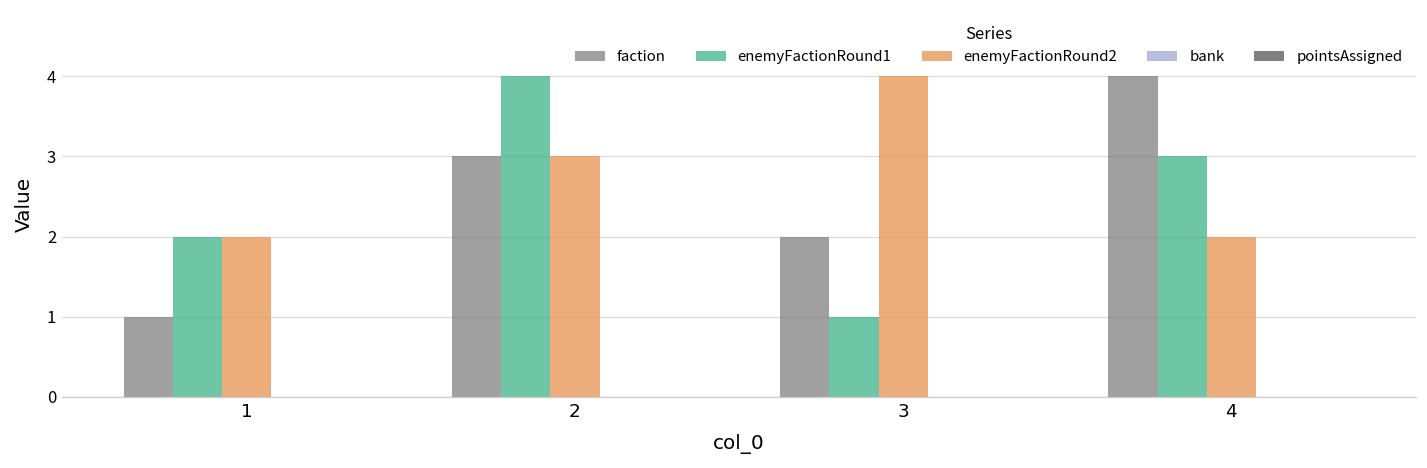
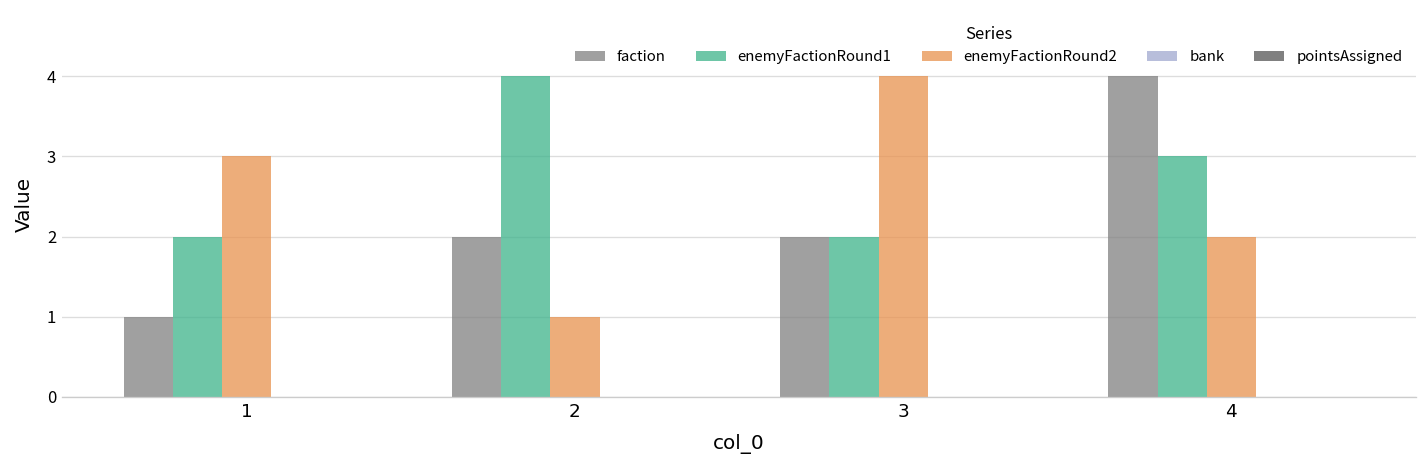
enemyFactionRound2, 1: 2 -> 3
faction, 2: 3 -> 2
enemyFactionRound2, 2: 3 -> 1
enemyFactionRound1, 3: 1 -> 2
